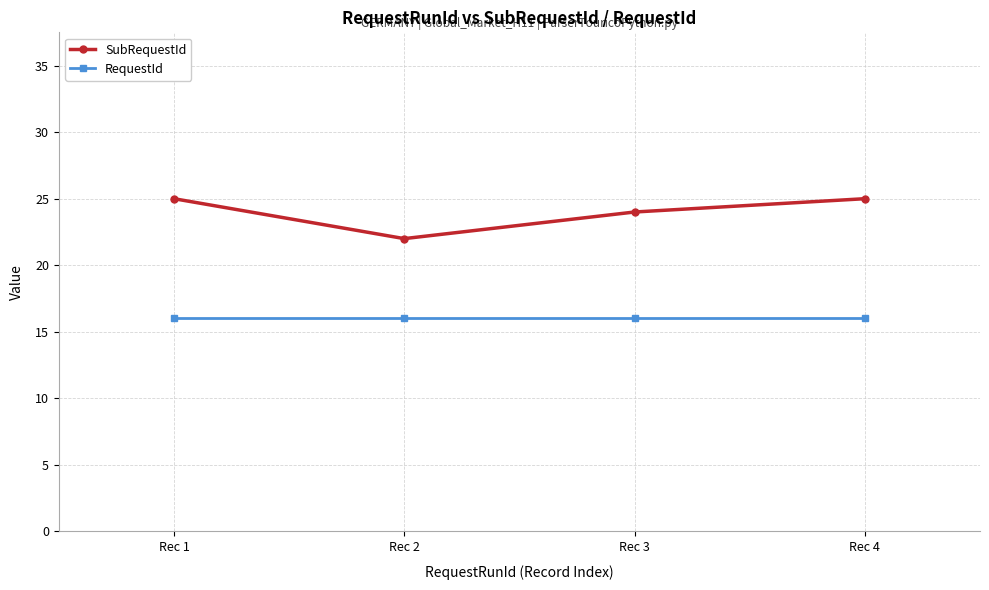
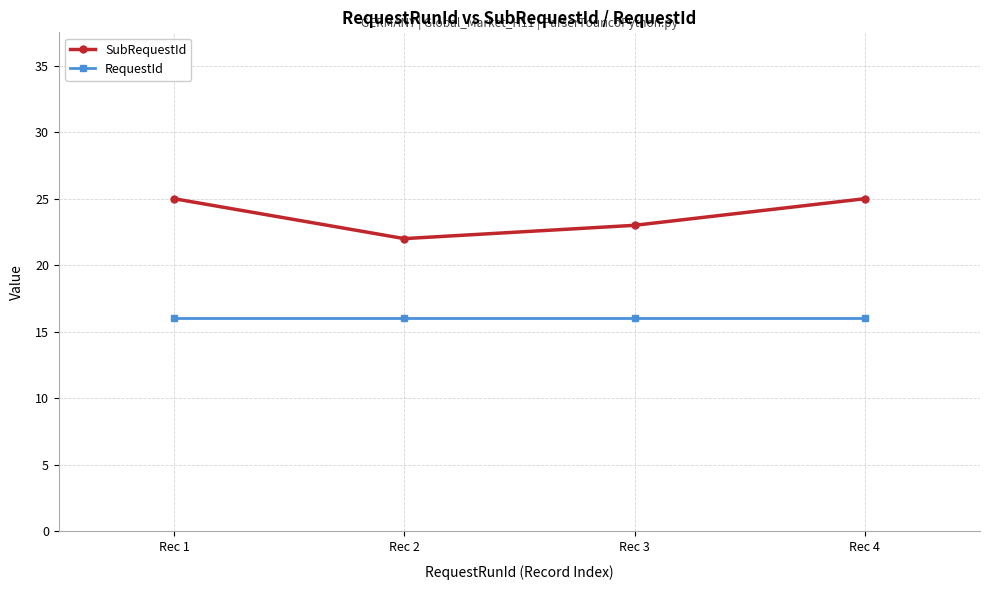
SubRequestId, Rec 3: 24 -> 23
